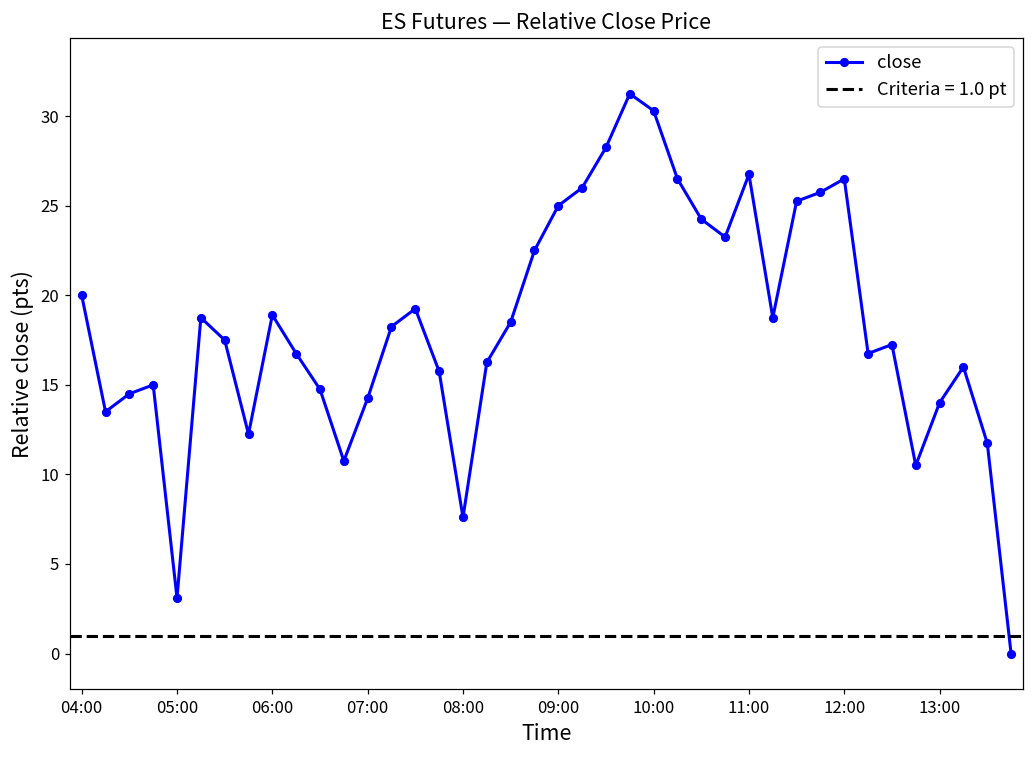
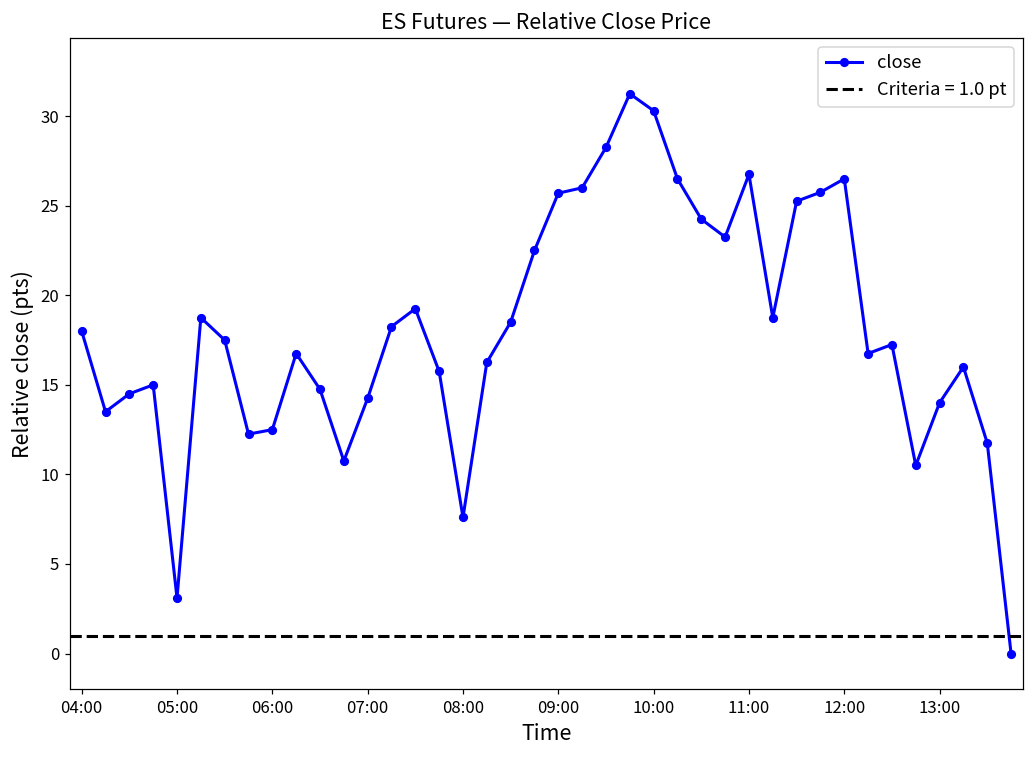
04:00: 20.0 -> 18.0
06:00: 18.9 -> 12.5
09:00: 25.0 -> 25.7
